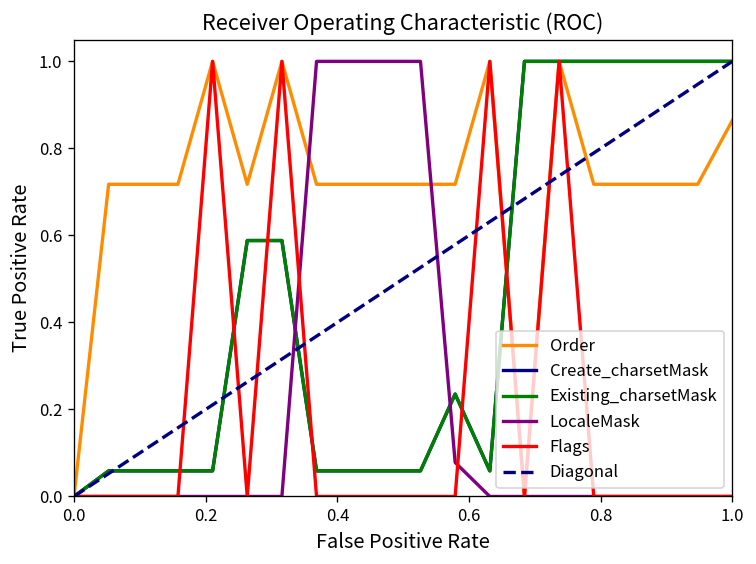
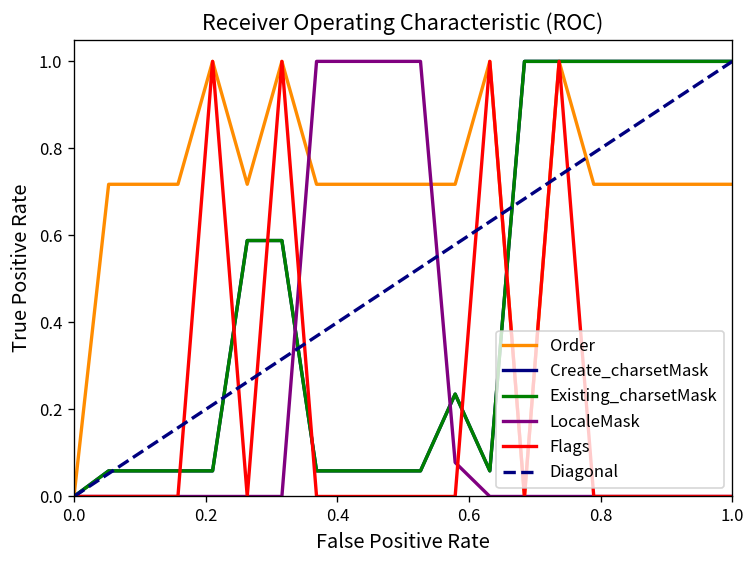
Order, 1.0: 0.86 -> 0.72
